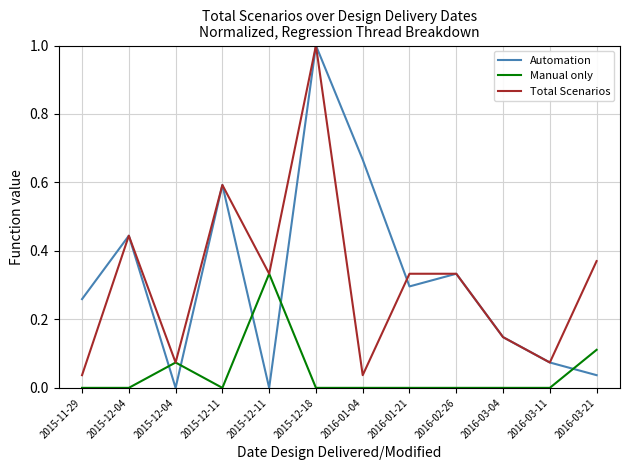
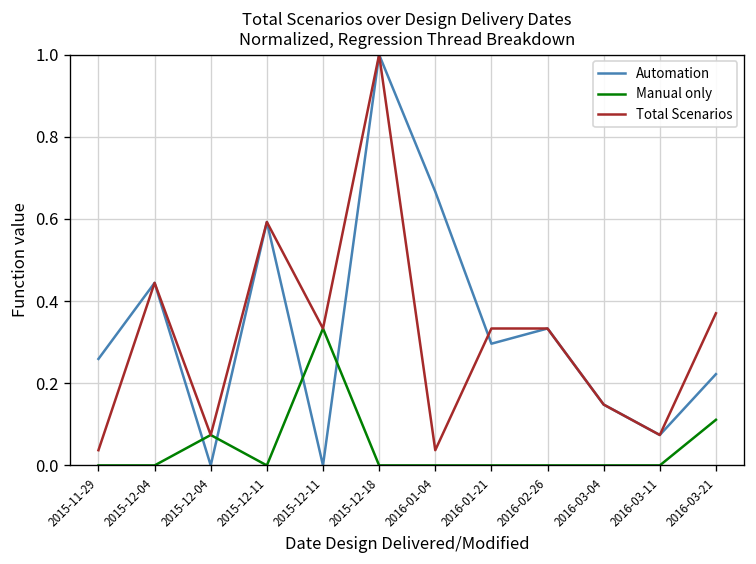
Automation, 2016-03-21: 0.04 -> 0.22
